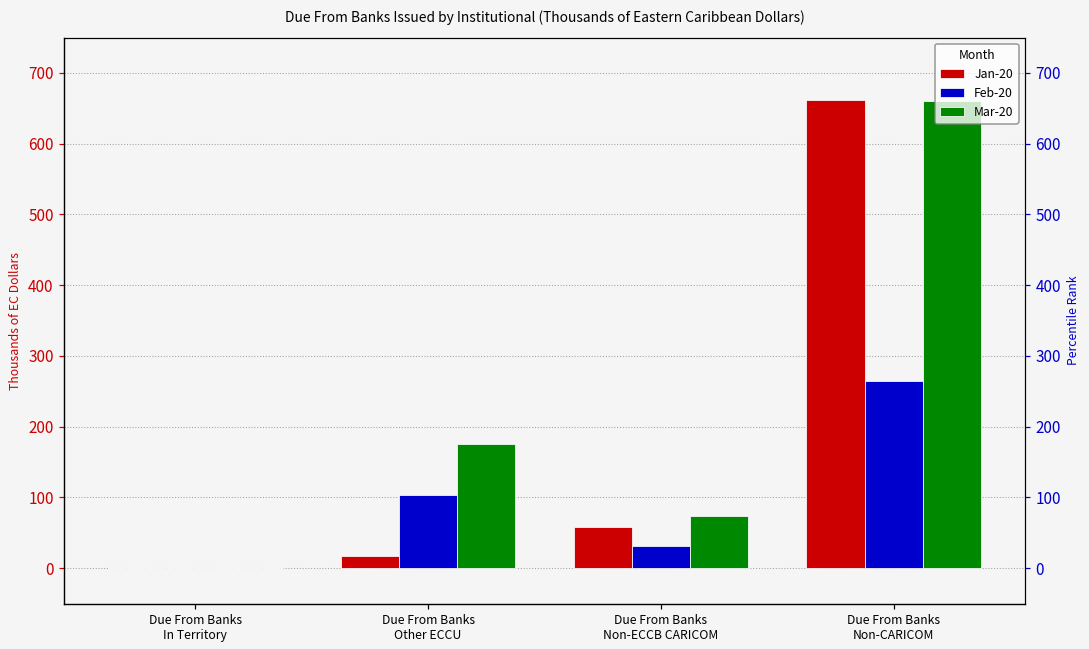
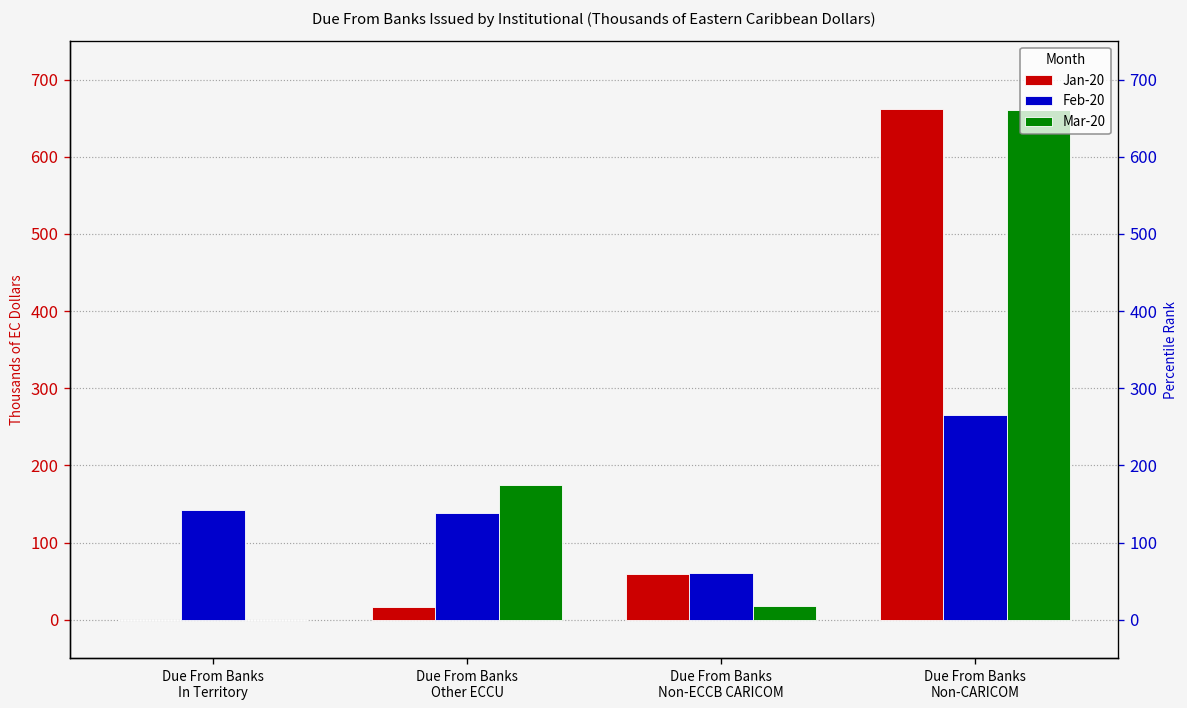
Feb-20, Due From Banks In Territory: 0 -> 140
Feb-20, Due From Banks Other ECCU: 100 -> 140
Feb-20, Due From Banks Non-ECCB CARICOM: 30 -> 60
Mar-20, Due From Banks Non-ECCB CARICOM: 70 -> 20
